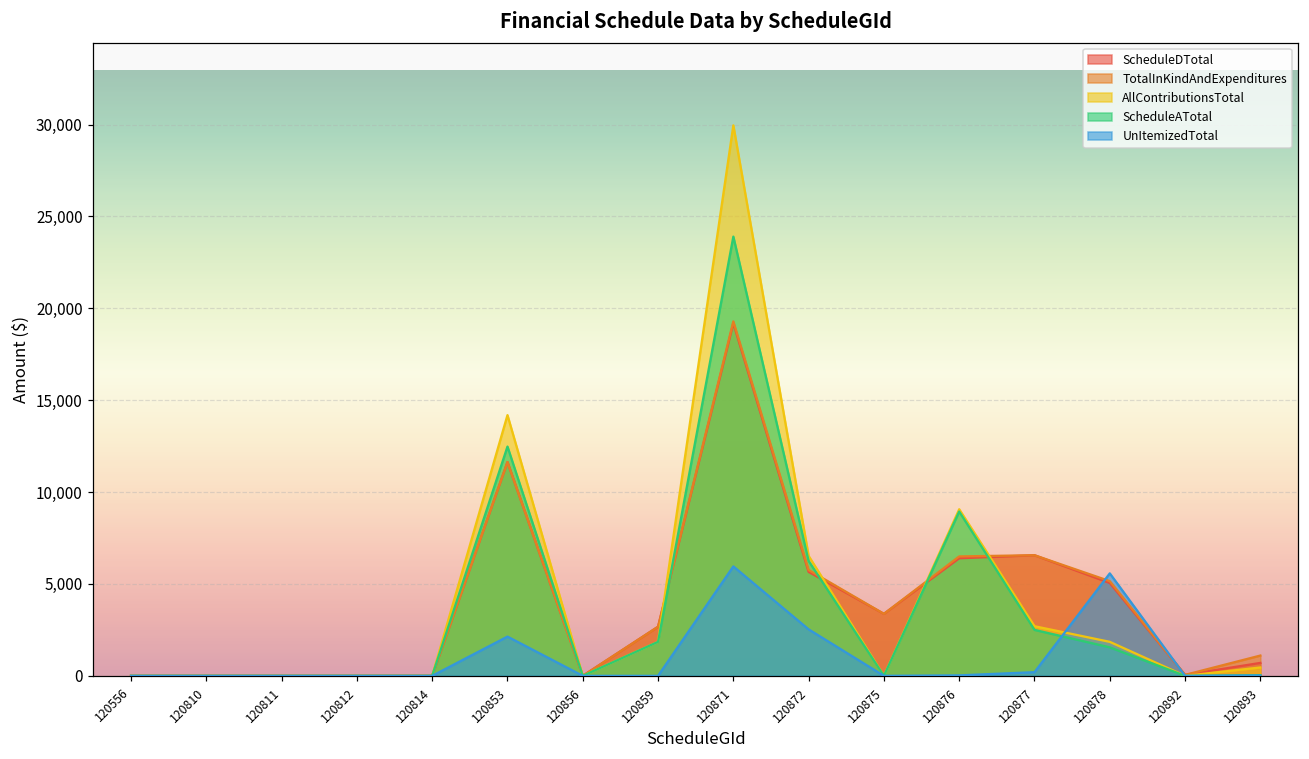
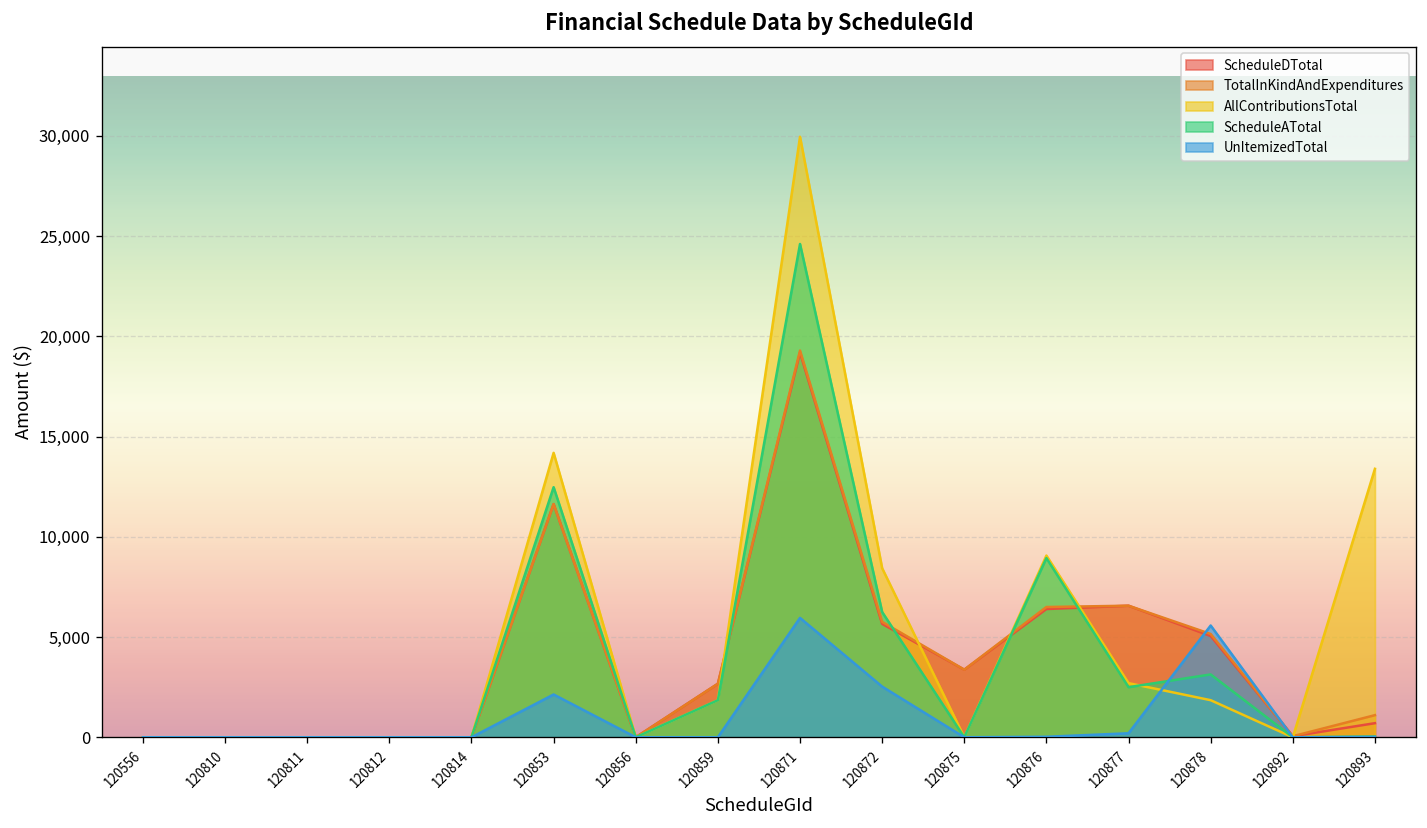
ScheduleATotal, 120871: 23,900 -> 24,600
AllContributionsTotal, 120872: 6,500 -> 8,400
ScheduleATotal, 120878: 1,600 -> 3,100
AllContributionsTotal, 120893: 500 -> 13,400
